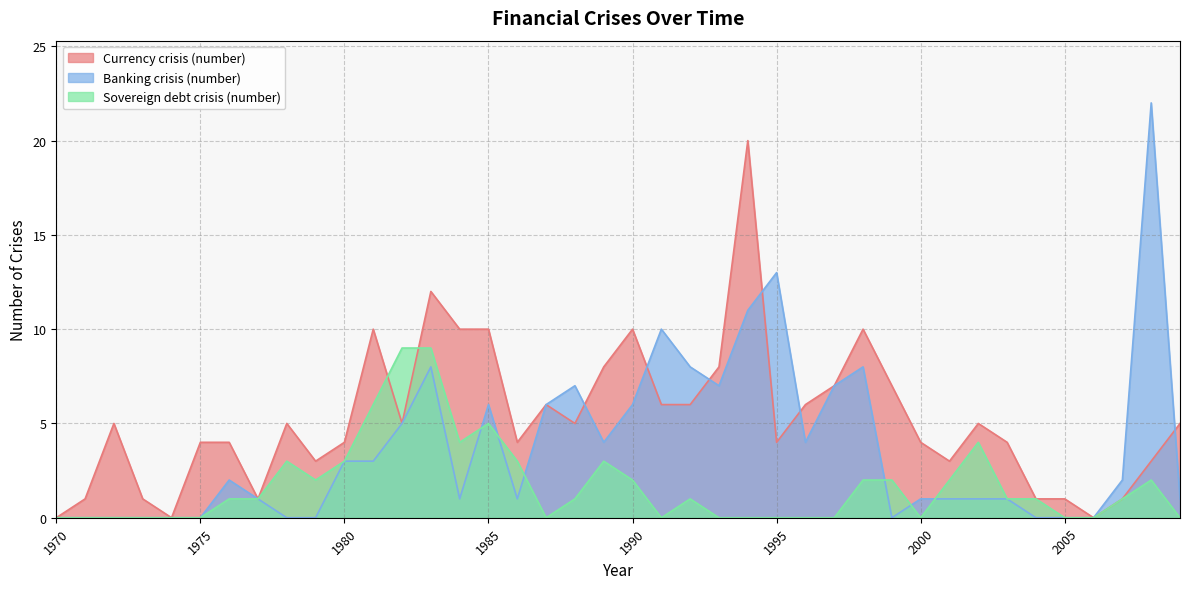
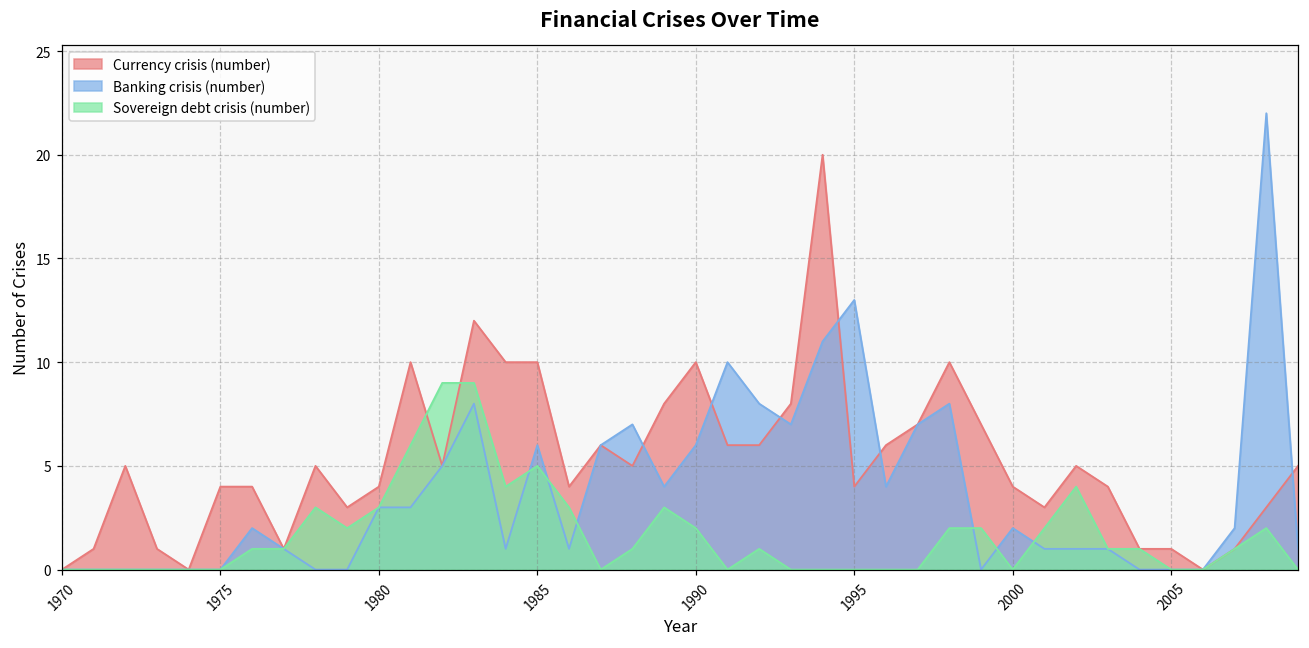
Banking crisis (number), 2000: 1 -> 2
